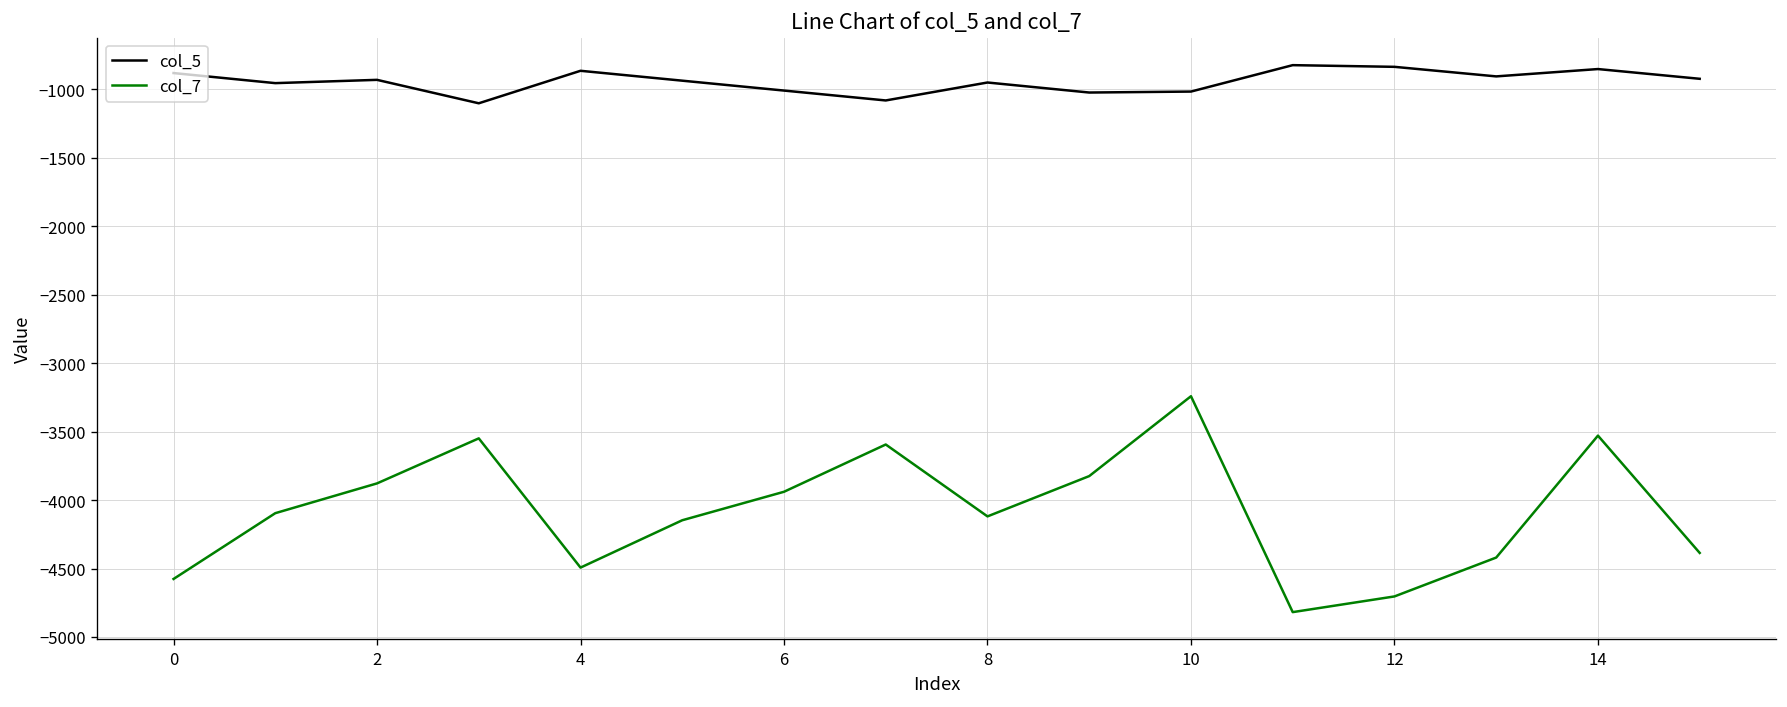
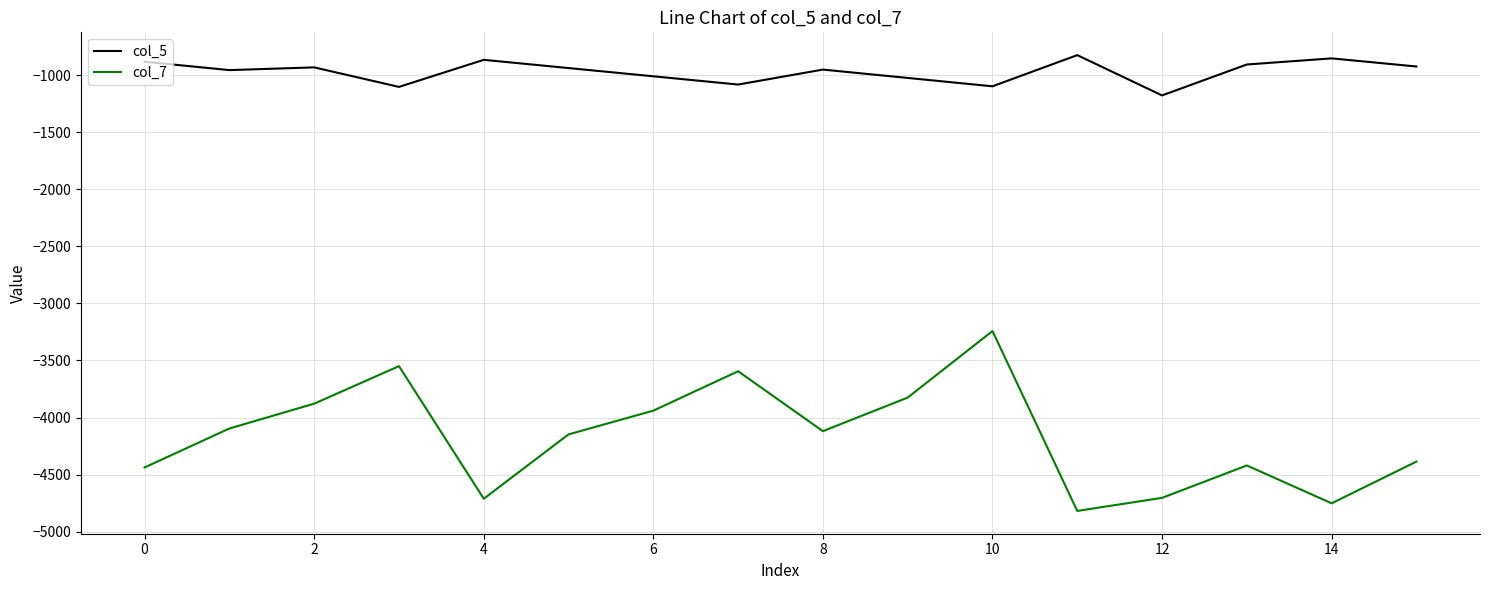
col_7, 0: -4580 -> -4440
col_7, 4: -4490 -> -4710
col_5, 10: -1020 -> -1100
col_5, 12: -840 -> -1180
col_7, 14: -3530 -> -4750
